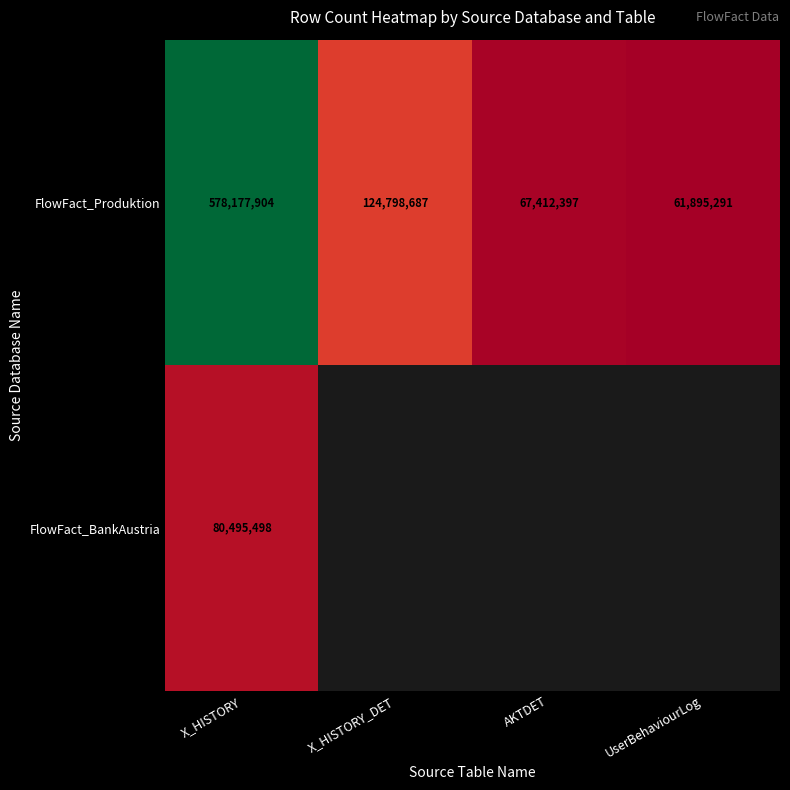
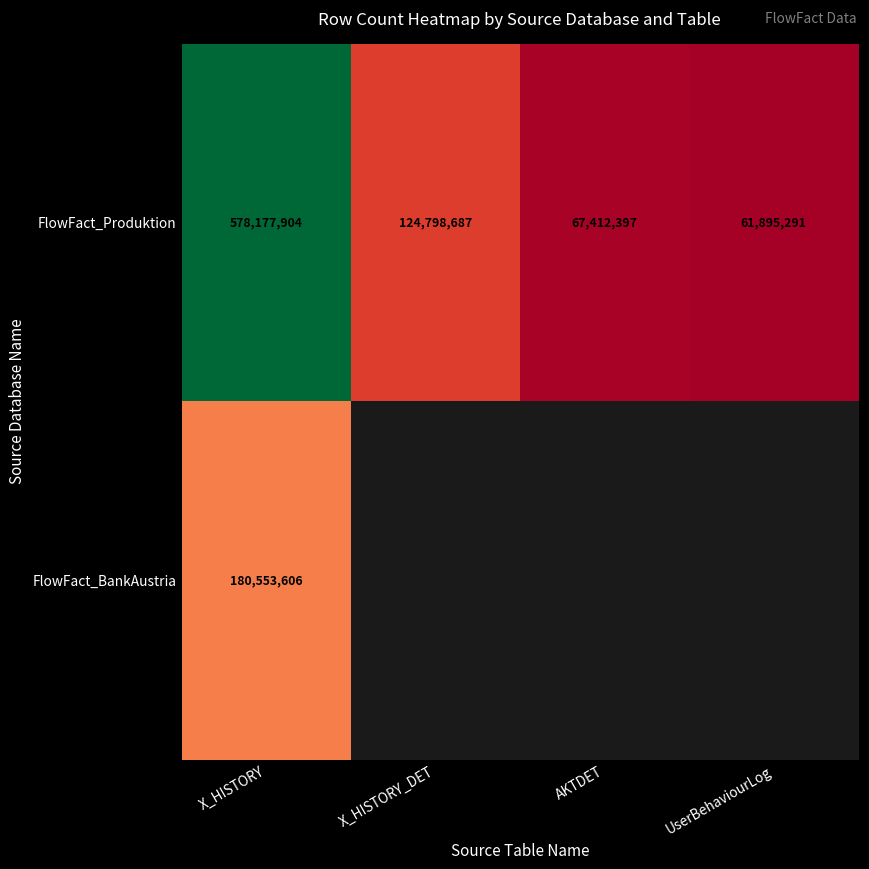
FlowFact_BankAustria, X_HISTORY: 80,495,498 -> 180,553,606
